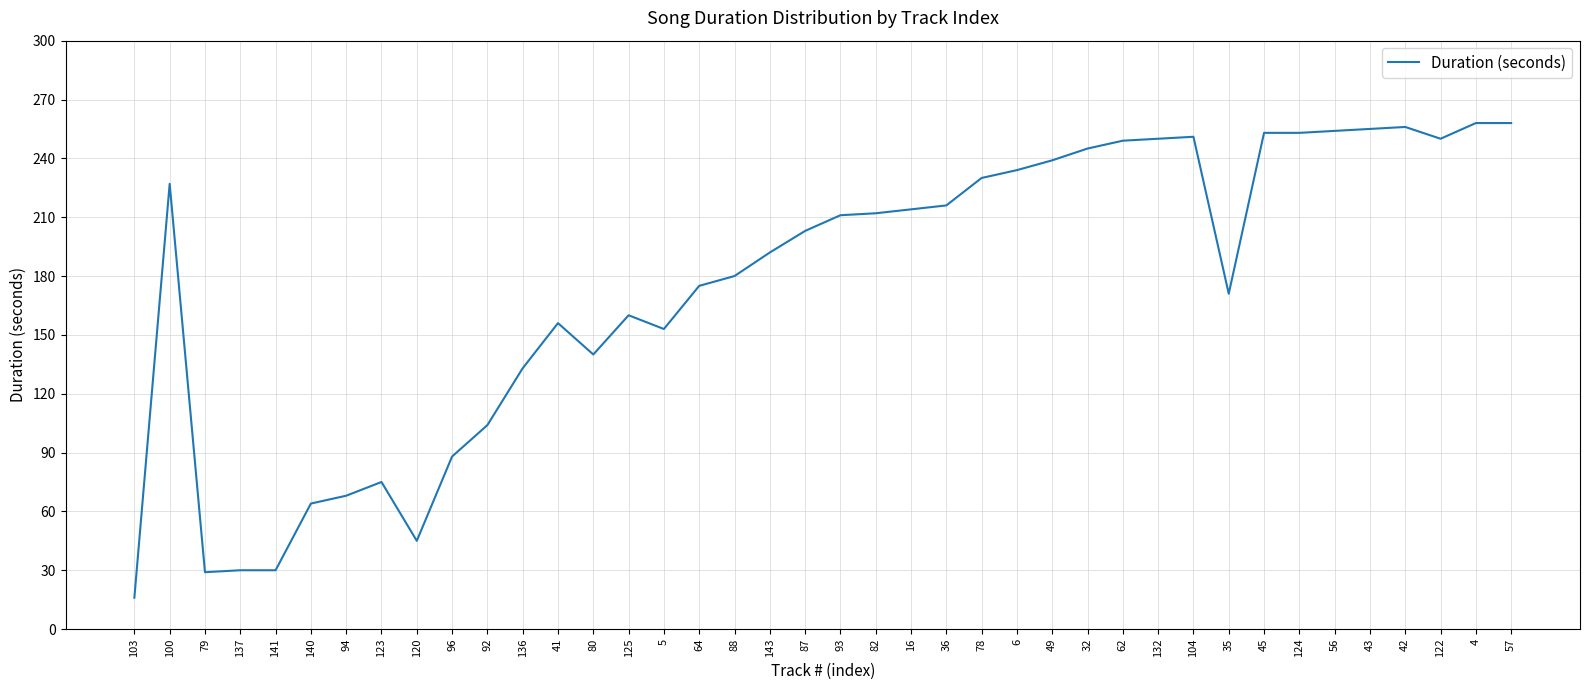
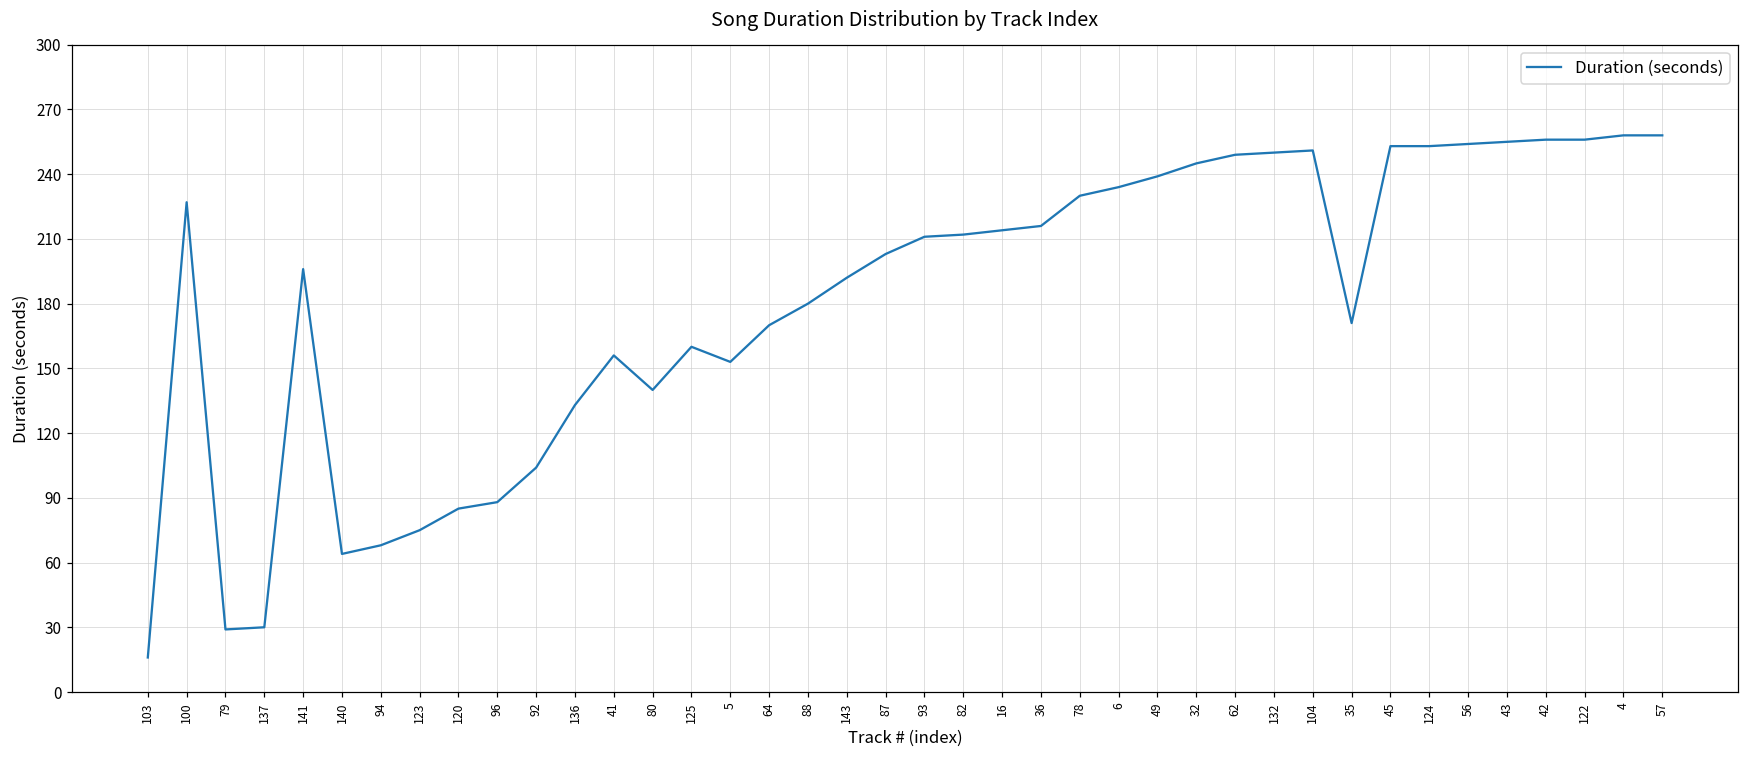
141: 30 -> 196
120: 45 -> 85
64: 175 -> 170
122: 250 -> 256
